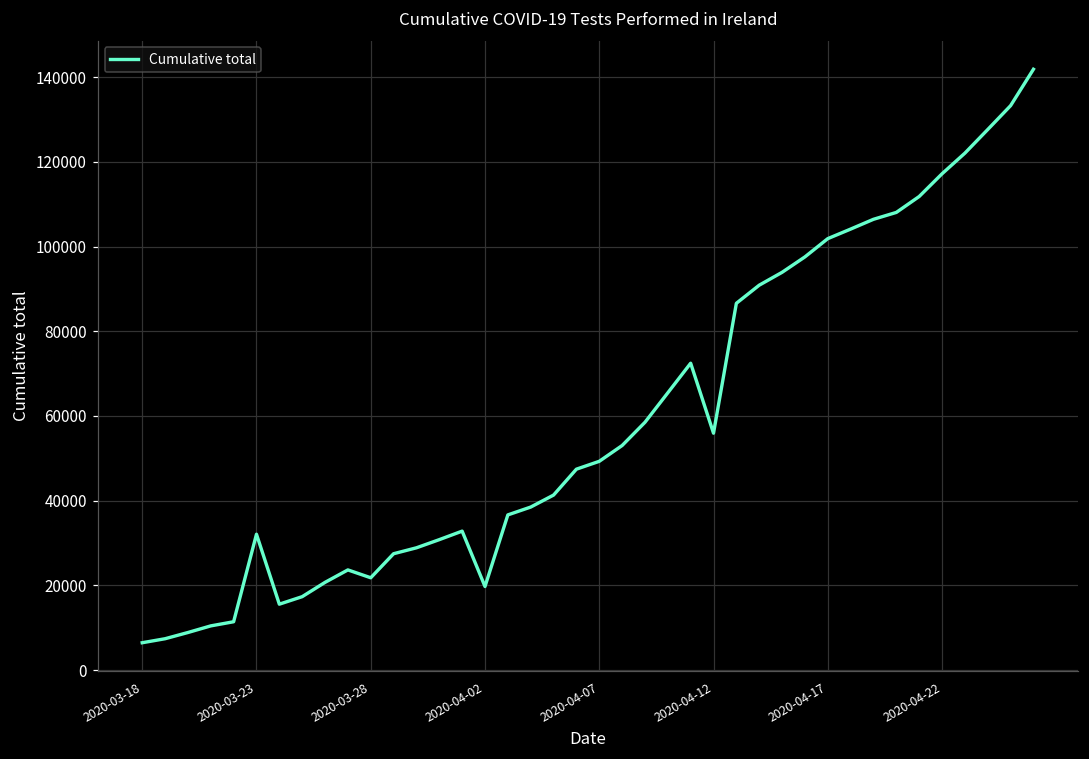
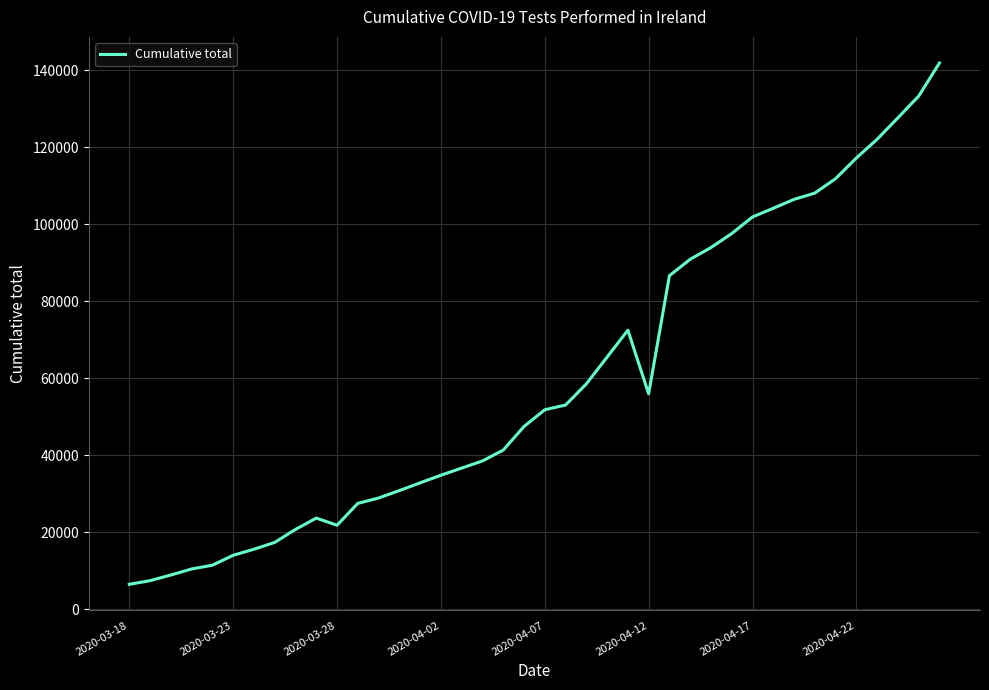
2020-03-23: 32000 -> 14000
2020-04-02: 20000 -> 35000
2020-04-07: 49000 -> 52000
